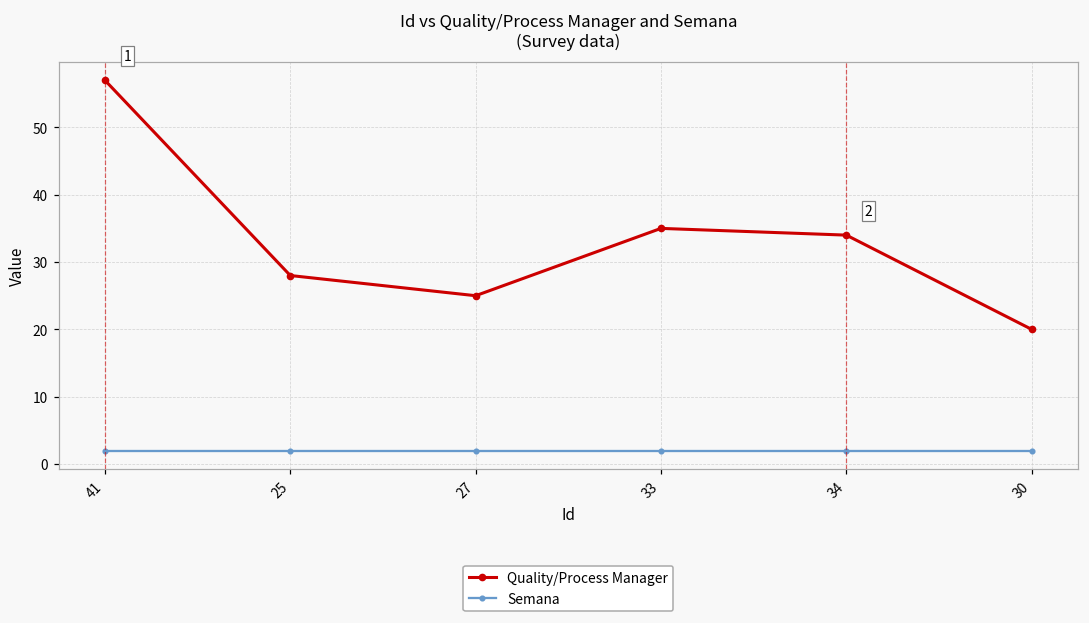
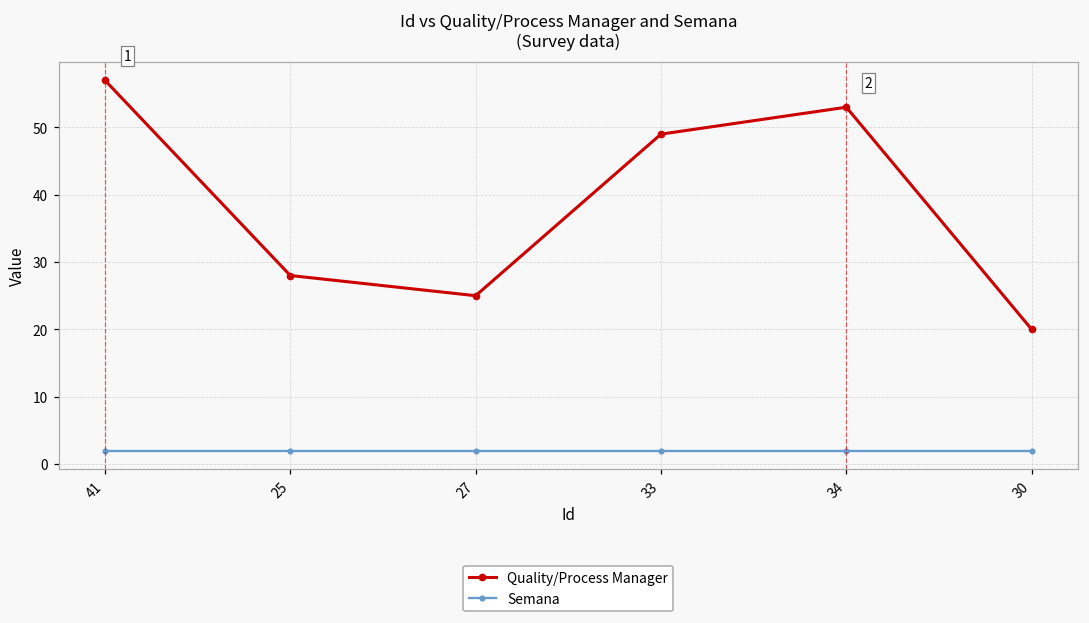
Quality/Process Manager, 33: 35 -> 49
Quality/Process Manager, 34: 34 -> 53
